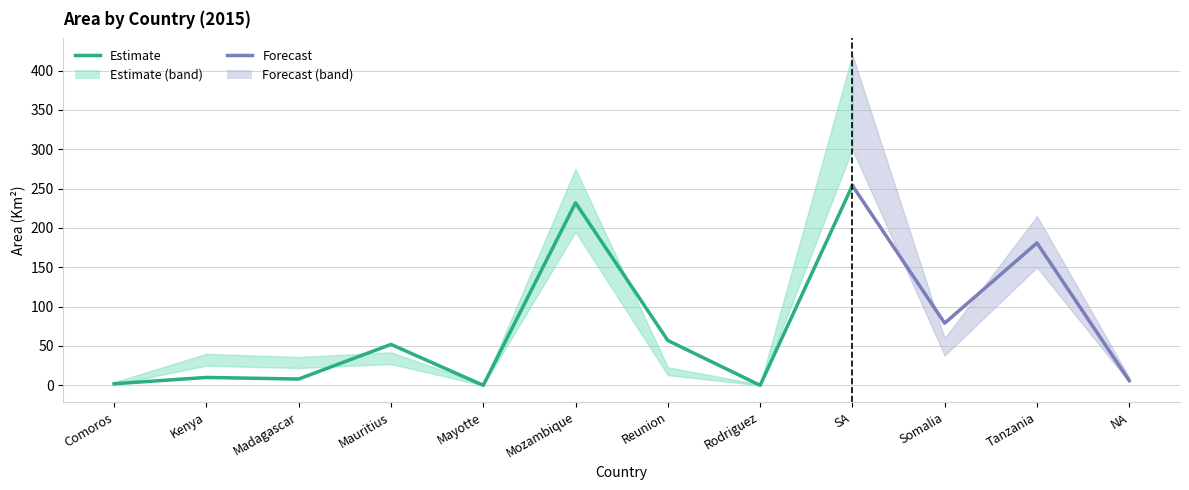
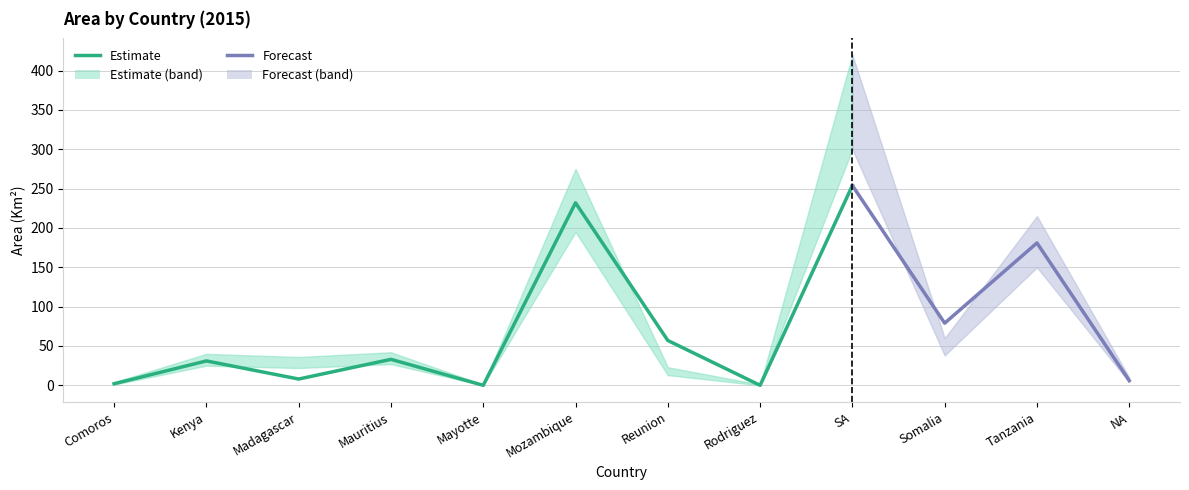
Estimate, Kenya: 10 -> 30
Estimate, Mauritius: 50 -> 30
